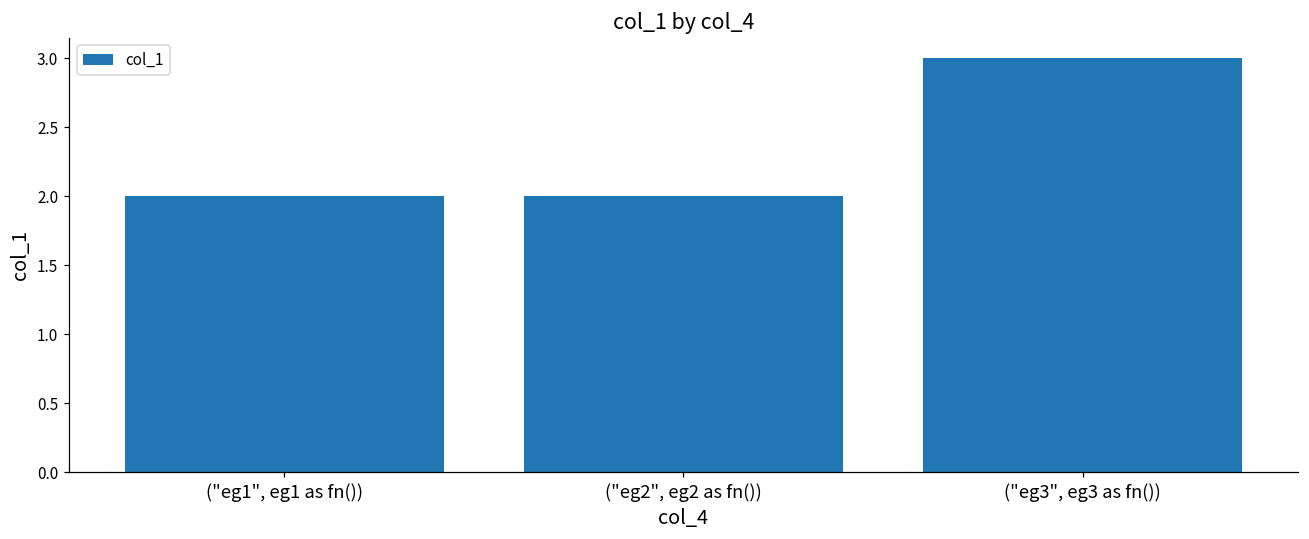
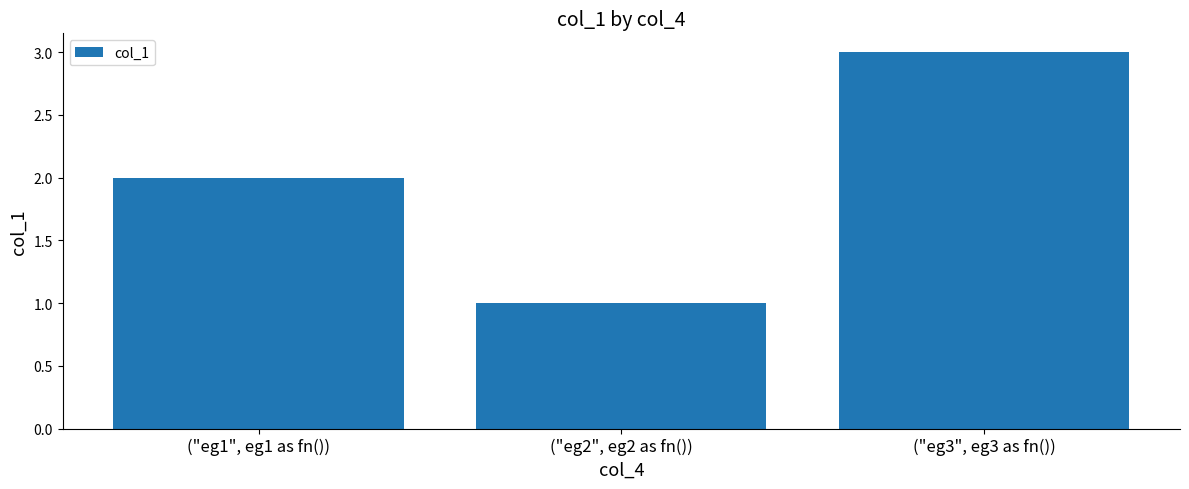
("eg2", eg2 as fn()): 2 -> 1
